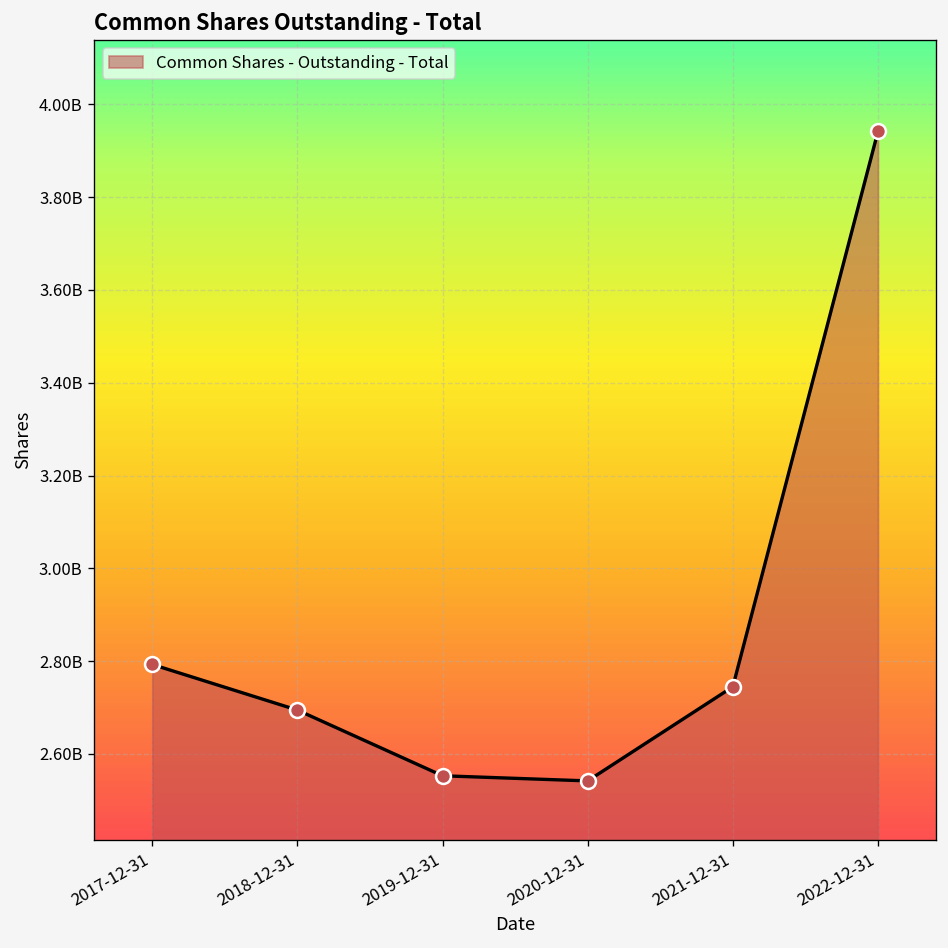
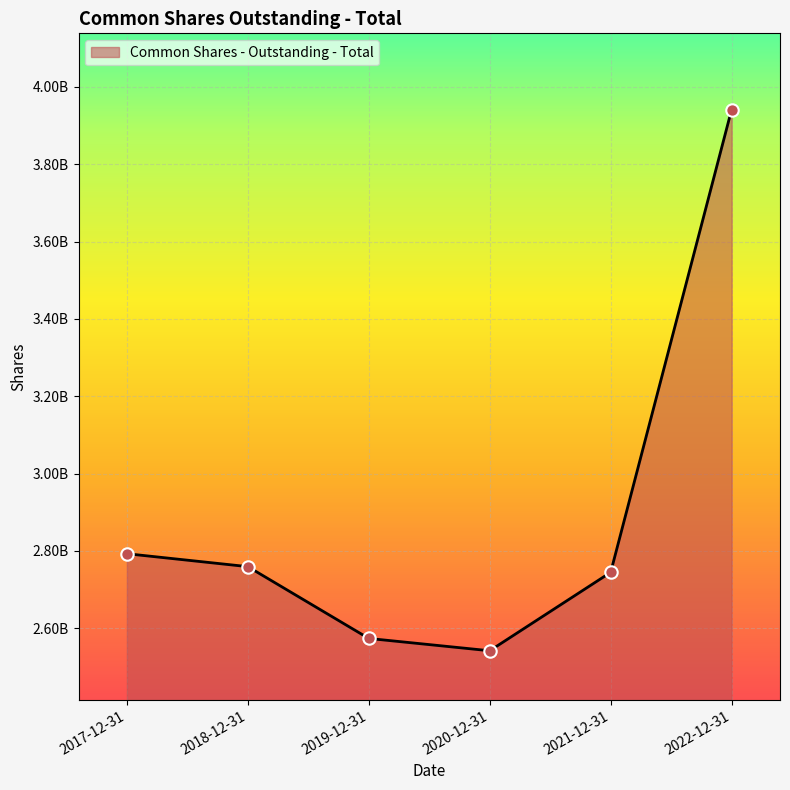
2018-12-31: 2690000000 -> 2760000000
2019-12-31: 2550000000 -> 2570000000
